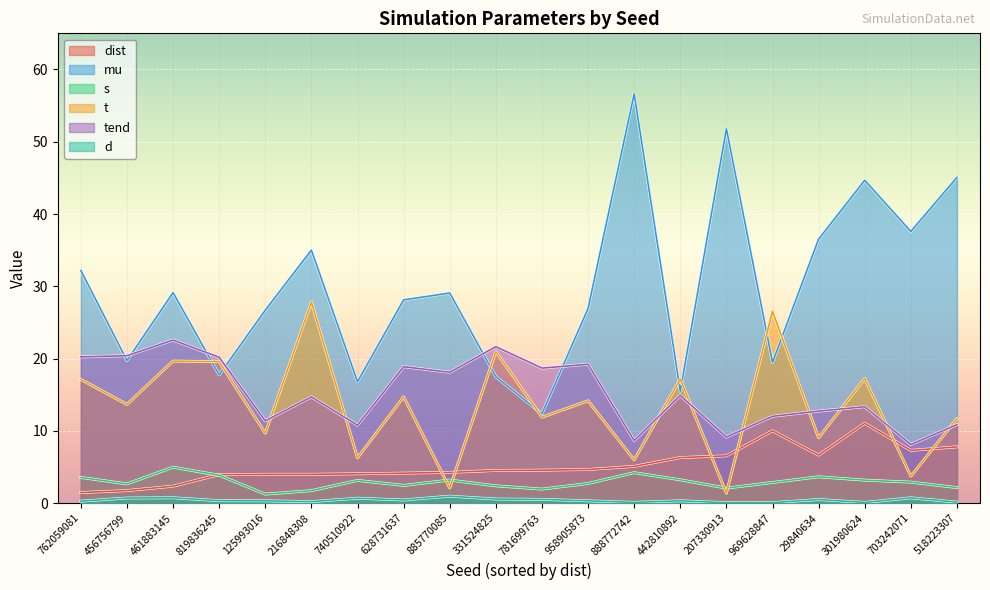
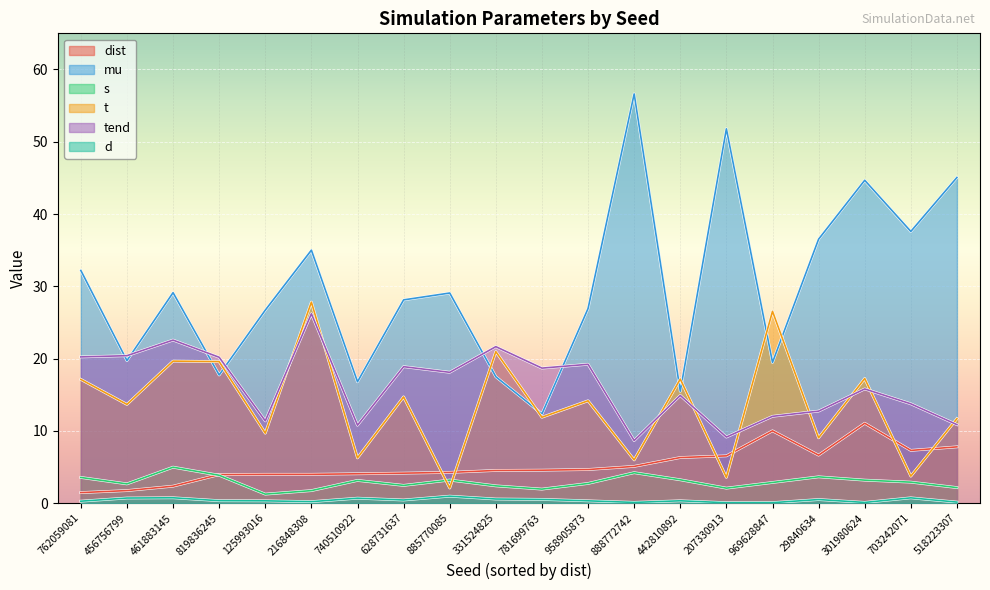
tend, 216848308: 15 -> 26
t, 207330913: 1 -> 4
tend, 301980624: 13 -> 16
tend, 703242071: 8 -> 14
